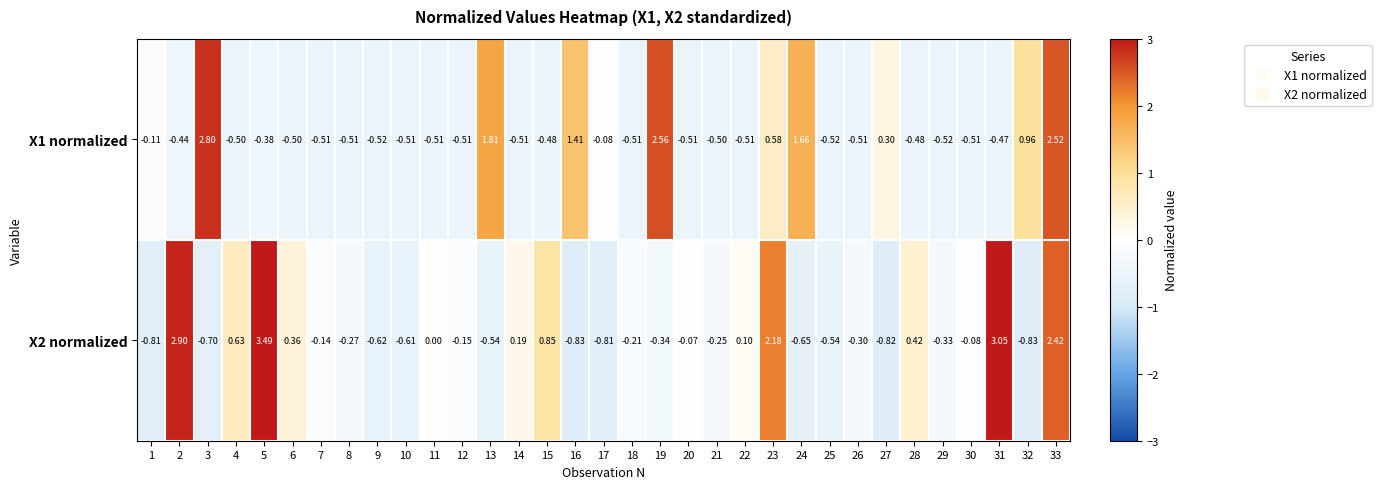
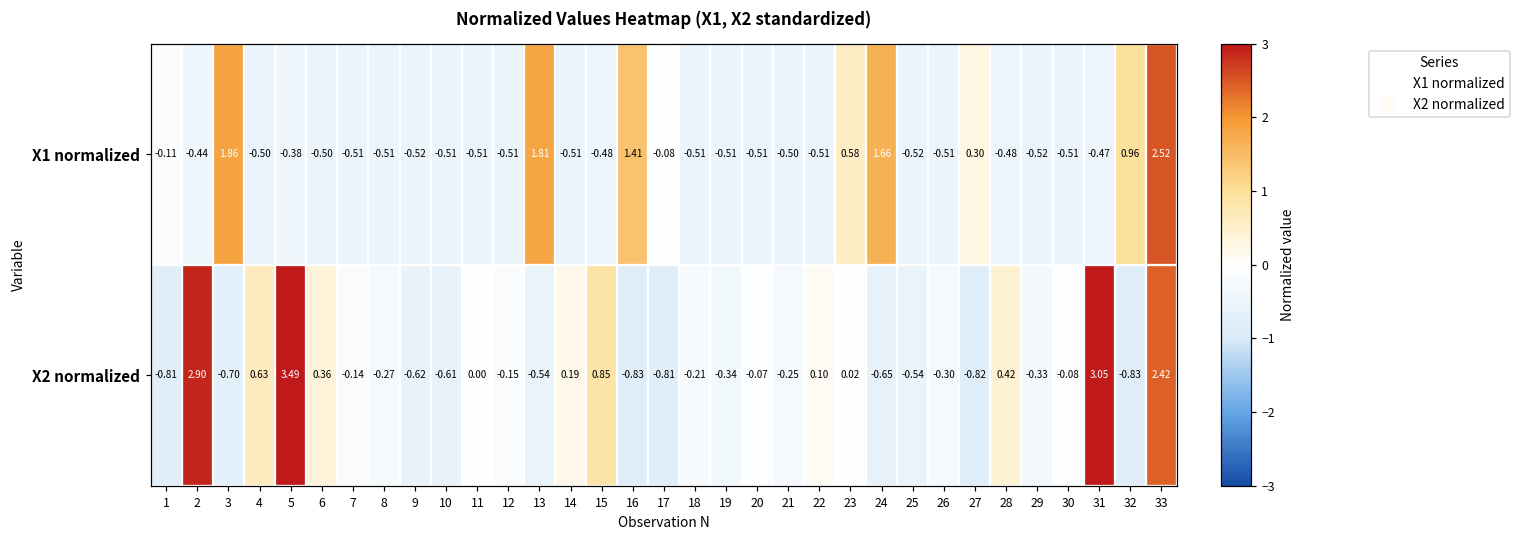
X1 normalized, 3: 2.80 -> 1.86
X1 normalized, 19: 2.56 -> -0.51
X2 normalized, 23: 2.18 -> 0.02
